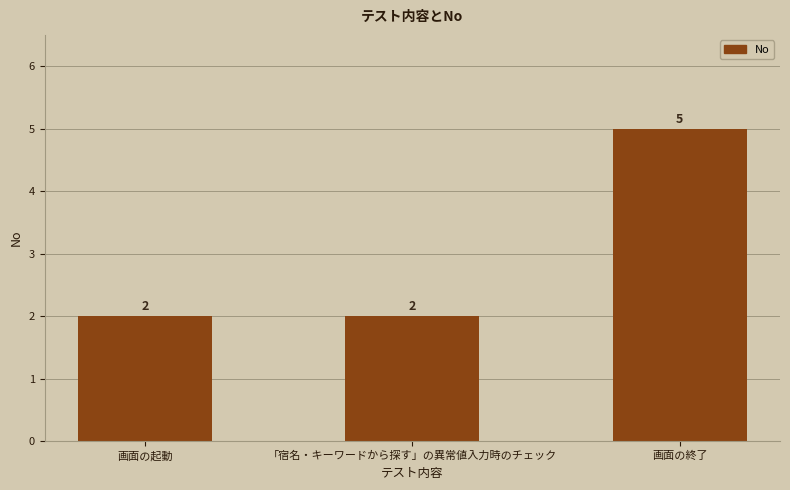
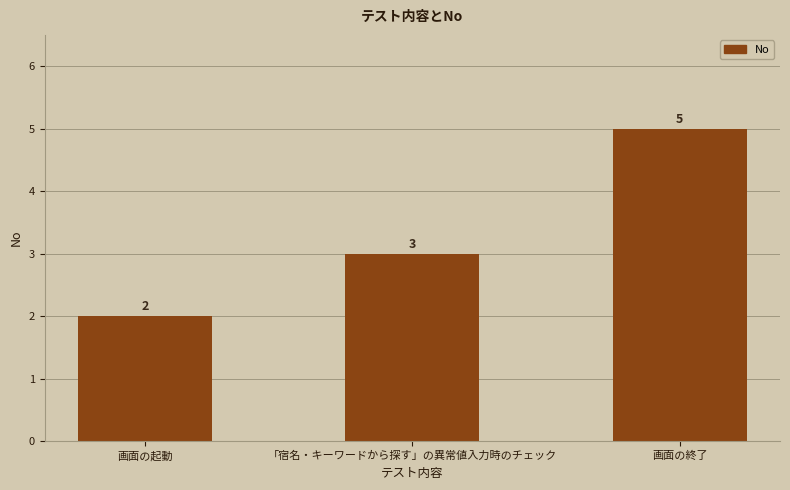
「宿名・キーワードから探す」の異常値入力時のチェック: 2 -> 3
